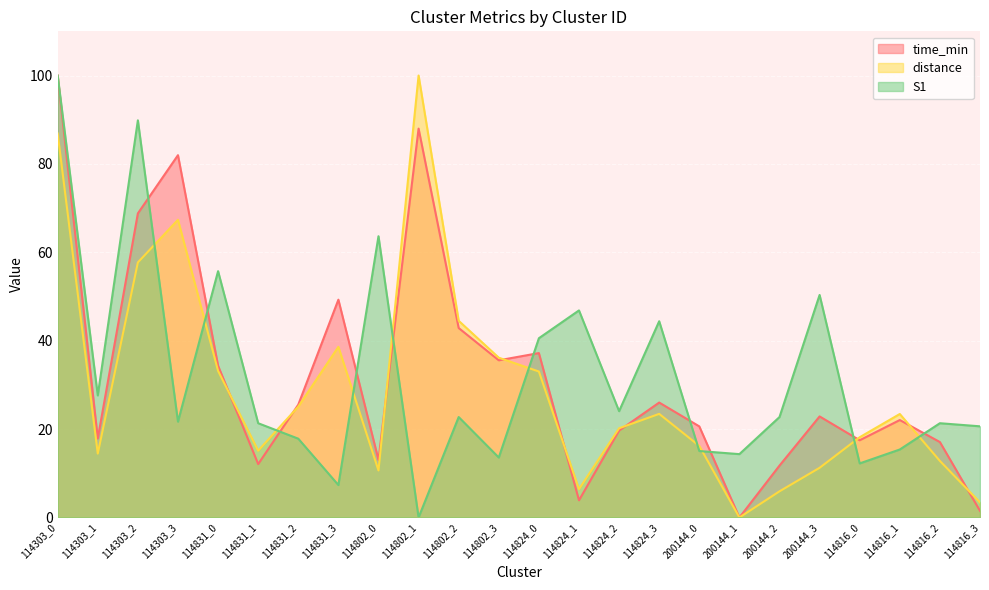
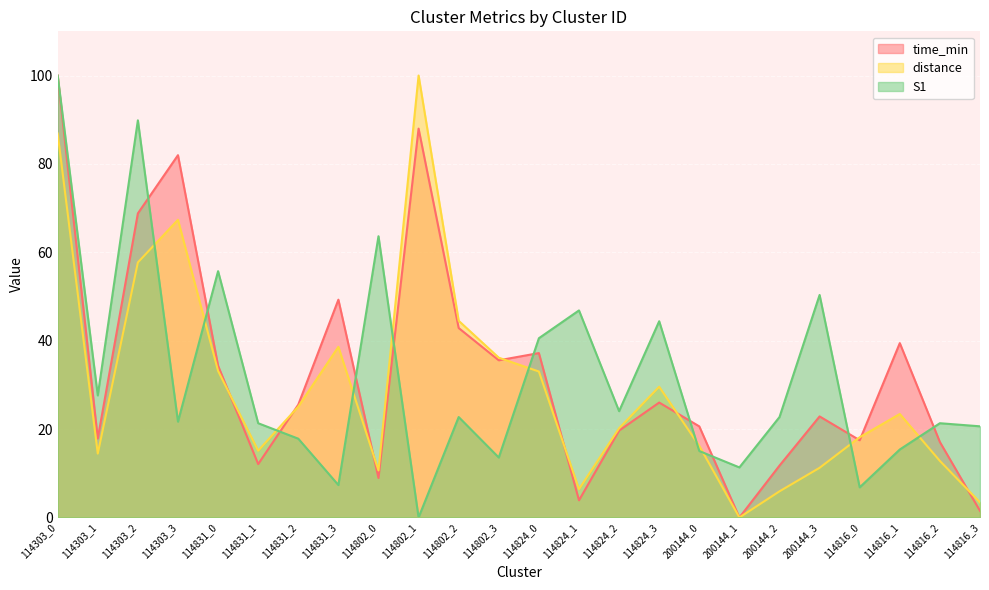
time_min, 114802_0: 13 -> 9
distance, 114824_3: 23 -> 30
S1, 200144_1: 14 -> 11
S1, 114816_0: 12 -> 7
time_min, 114816_1: 22 -> 39
